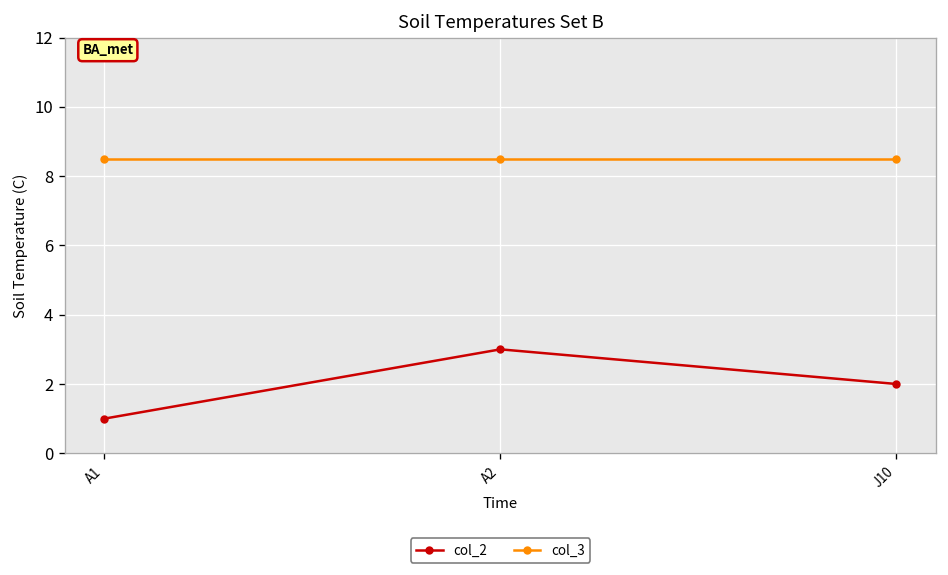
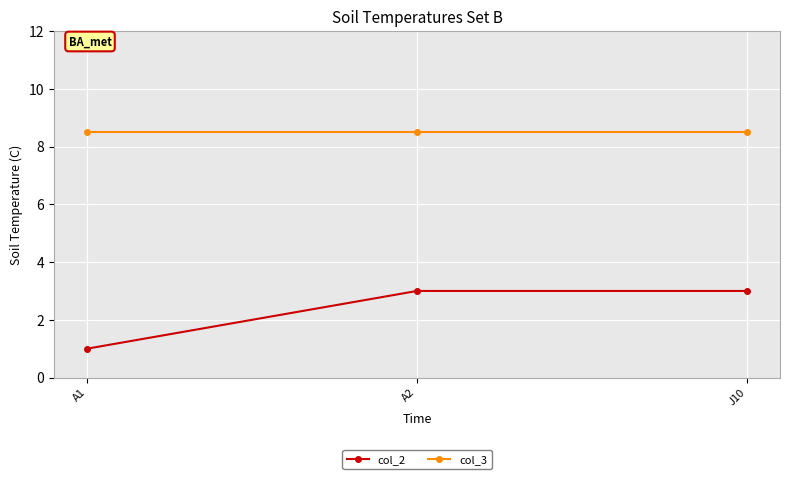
col_2, J10: 2 -> 3
